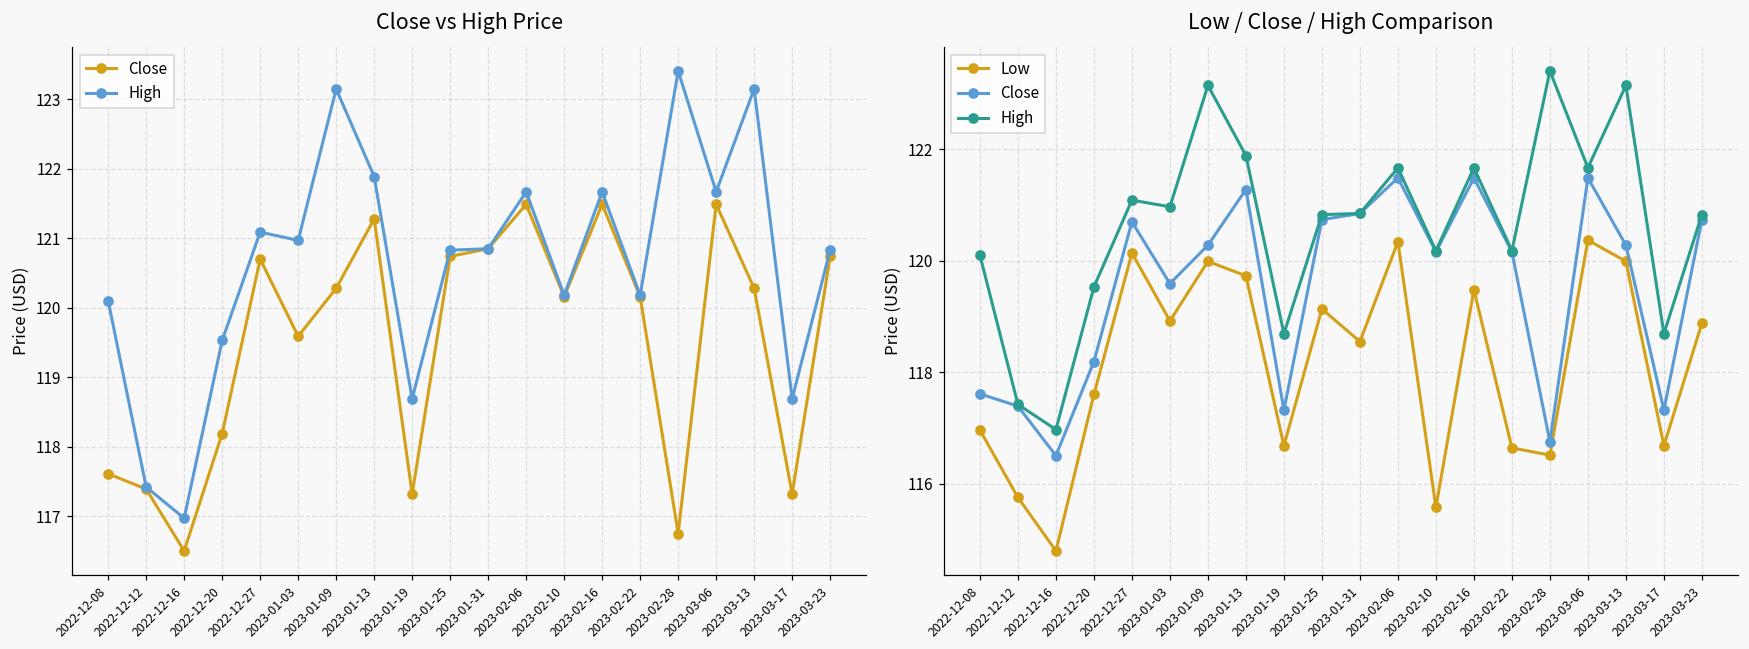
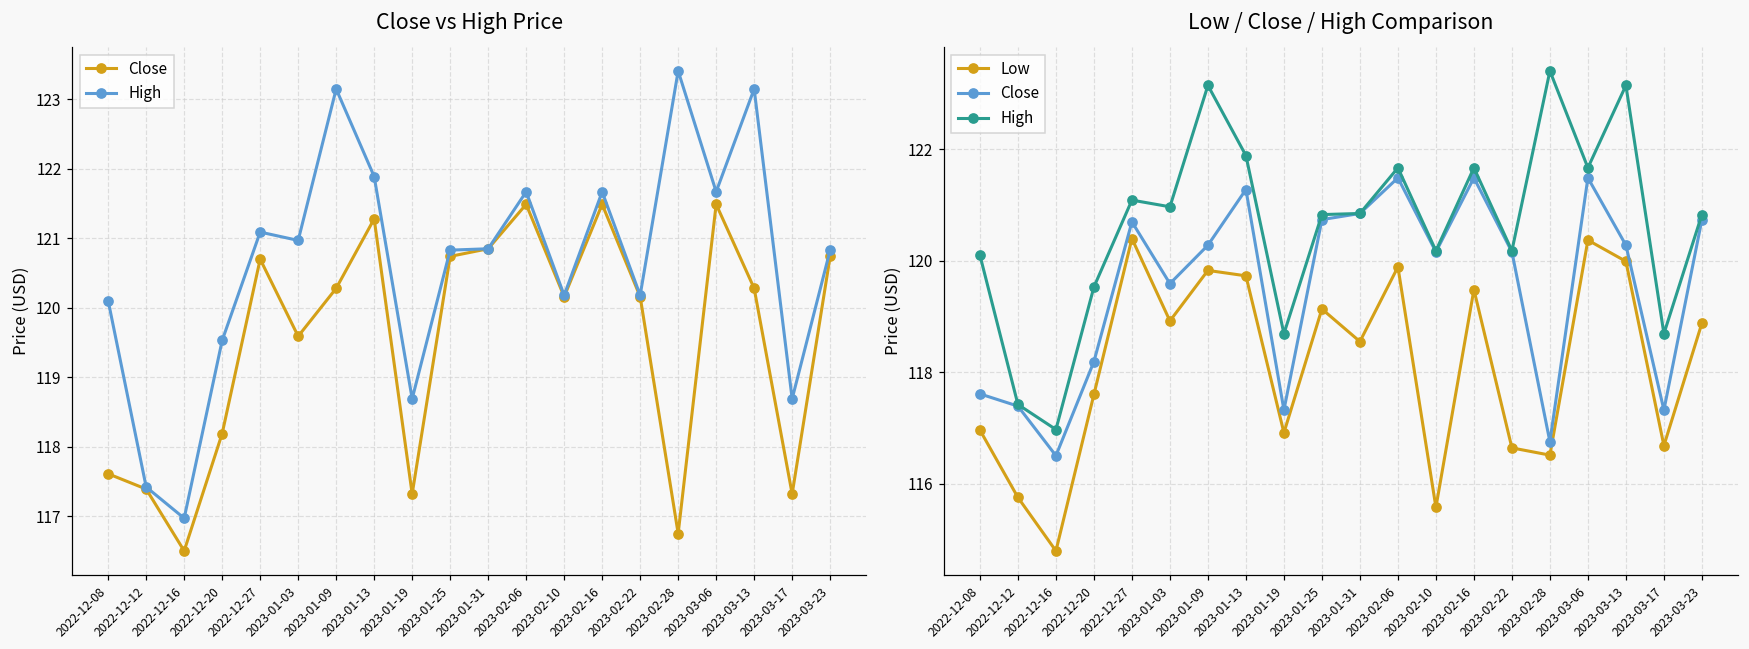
Low / Close / High Comparison, Low, 2022-12-27: 120.1 -> 120.4
Low / Close / High Comparison, Low, 2023-01-09: 120.0 -> 119.8
Low / Close / High Comparison, Low, 2023-01-19: 116.7 -> 116.9
Low / Close / High Comparison, Low, 2023-02-06: 120.3 -> 119.9
